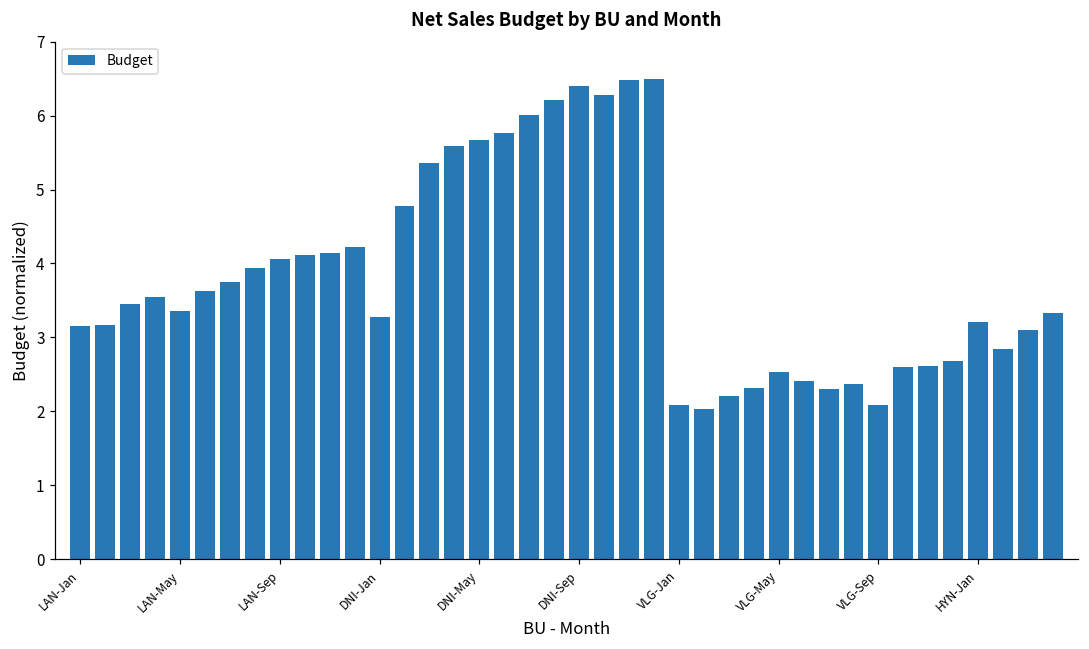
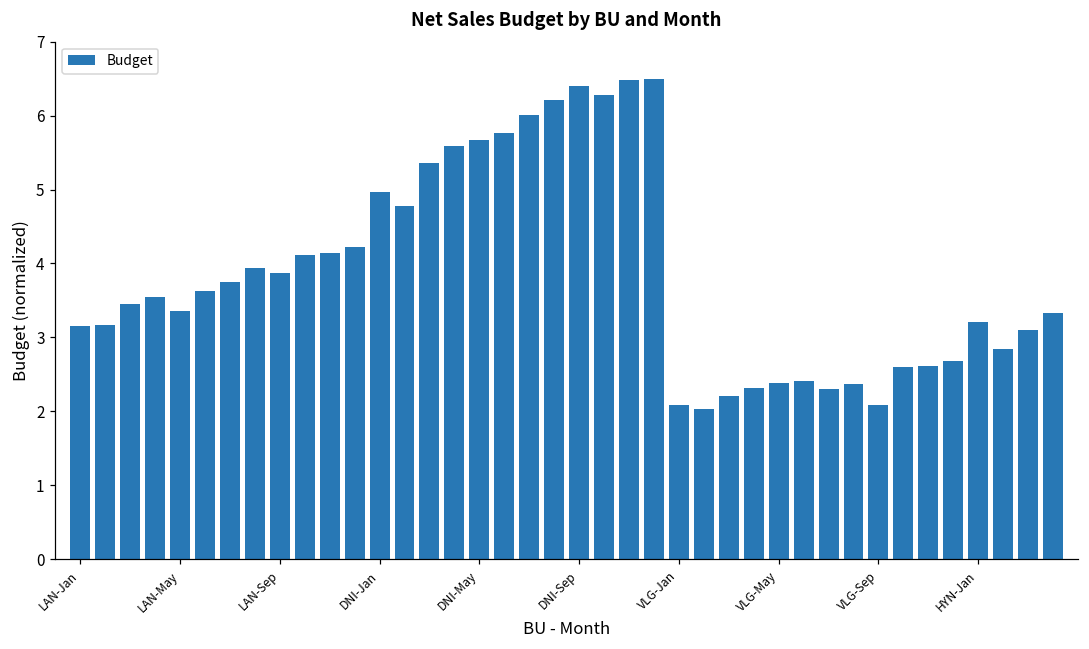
LAN-Sep: 4.1 -> 3.9
DNI-Jan: 3.3 -> 5.0
VLG-May: 2.5 -> 2.4
